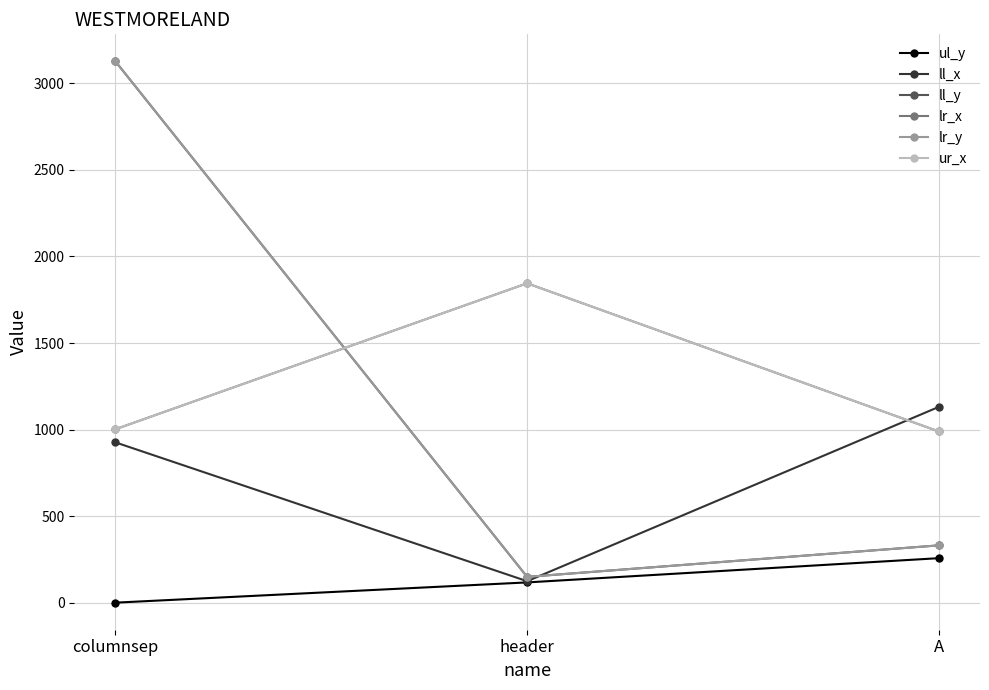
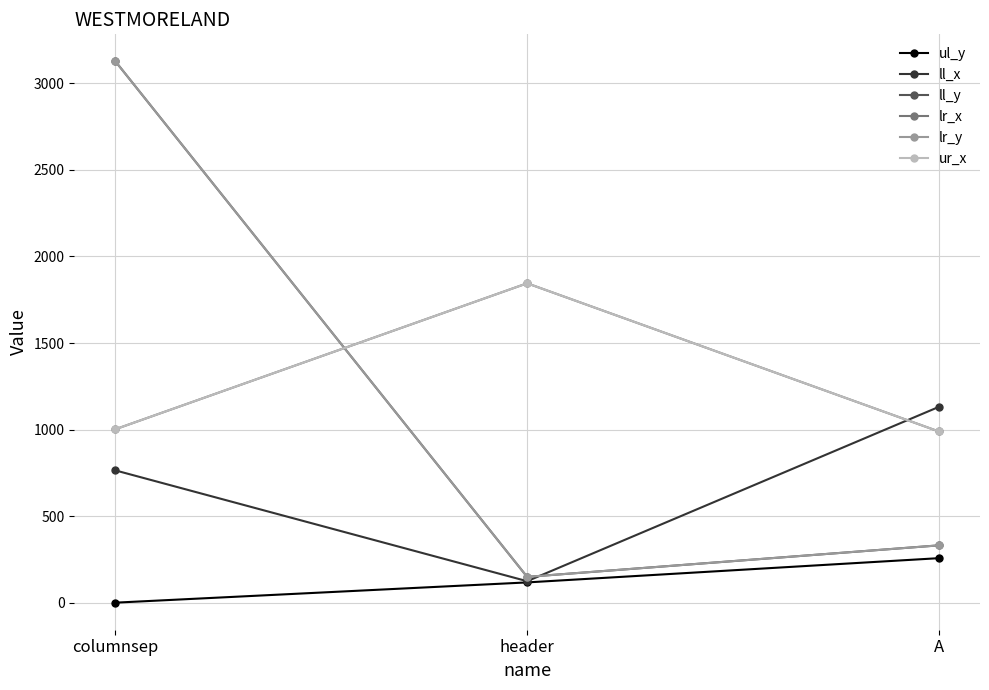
ll_x, columnsep: 930 -> 760
